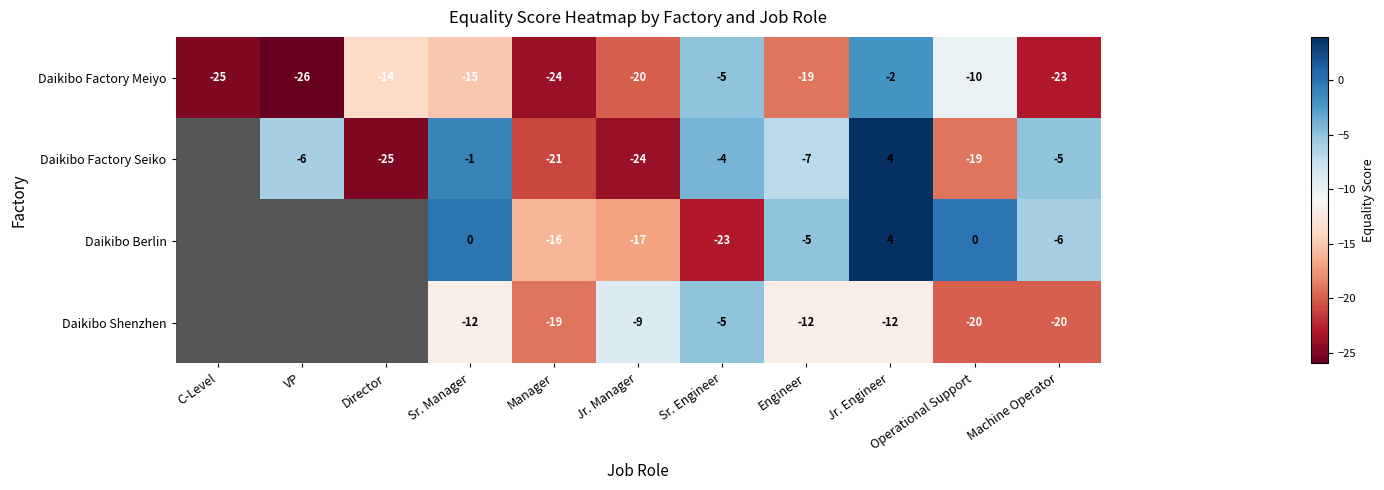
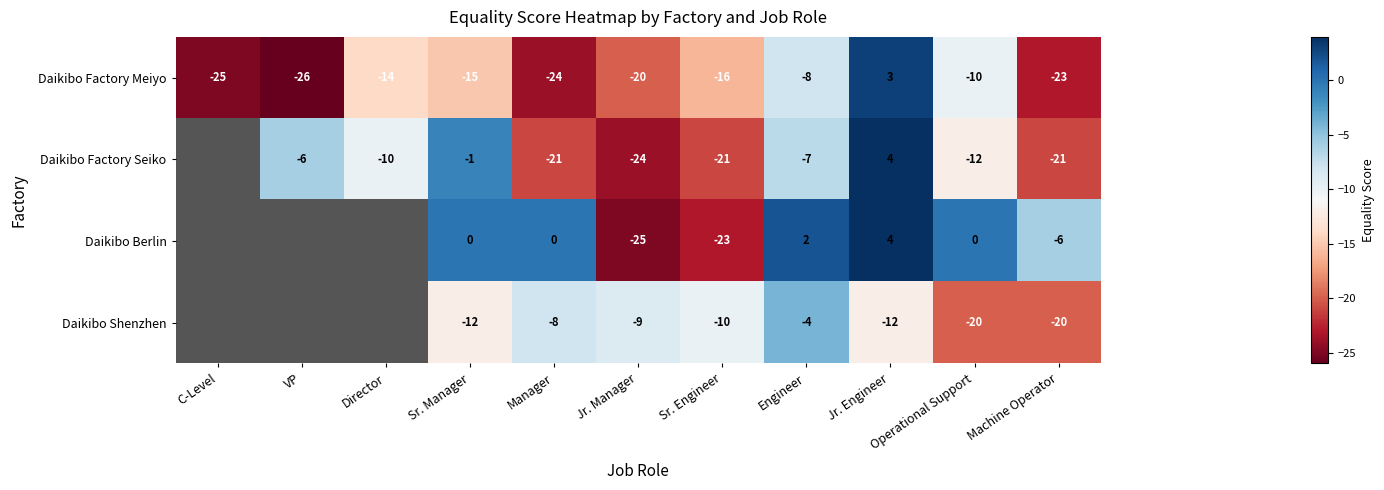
Daikibo Factory Meiyo, Sr. Engineer: -5 -> -16
Daikibo Factory Meiyo, Engineer: -19 -> -8
Daikibo Factory Meiyo, Jr. Engineer: -2 -> 3
Daikibo Factory Seiko, Director: -25 -> -10
Daikibo Factory Seiko, Sr. Engineer: -4 -> -21
Daikibo Factory Seiko, Operational Support: -19 -> -12
Daikibo Factory Seiko, Machine Operator: -5 -> -21
Daikibo Berlin, Manager: -16 -> 0
Daikibo Berlin, Jr. Manager: -17 -> -25
Daikibo Berlin, Engineer: -5 -> 2
Daikibo Shenzhen, Manager: -19 -> -8
Daikibo Shenzhen, Sr. Engineer: -5 -> -10
Daikibo Shenzhen, Engineer: -12 -> -4
